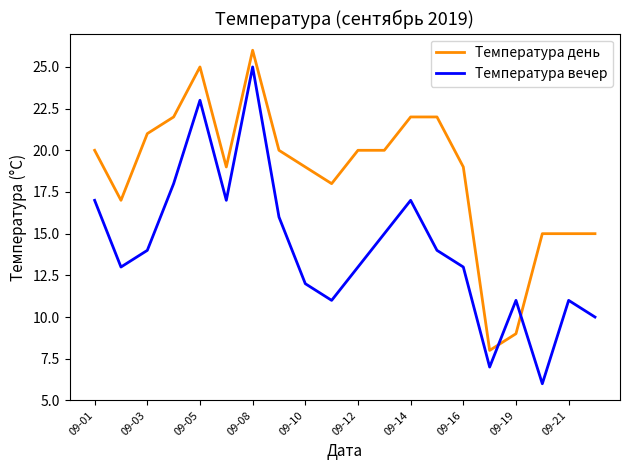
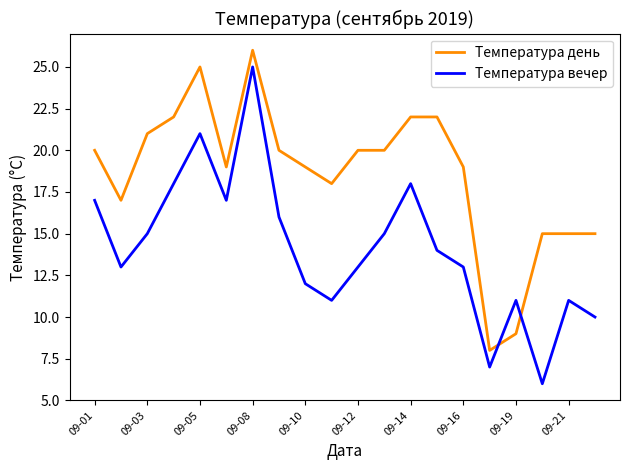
Температура вечер, 09-03: 14 -> 15
Температура вечер, 09-05: 23 -> 21
Температура вечер, 09-14: 17 -> 18
